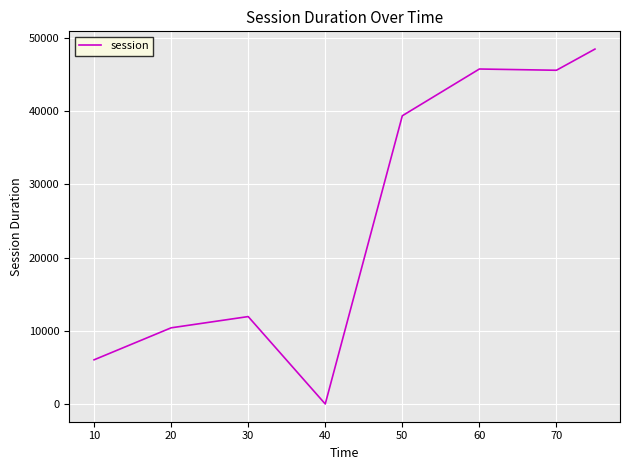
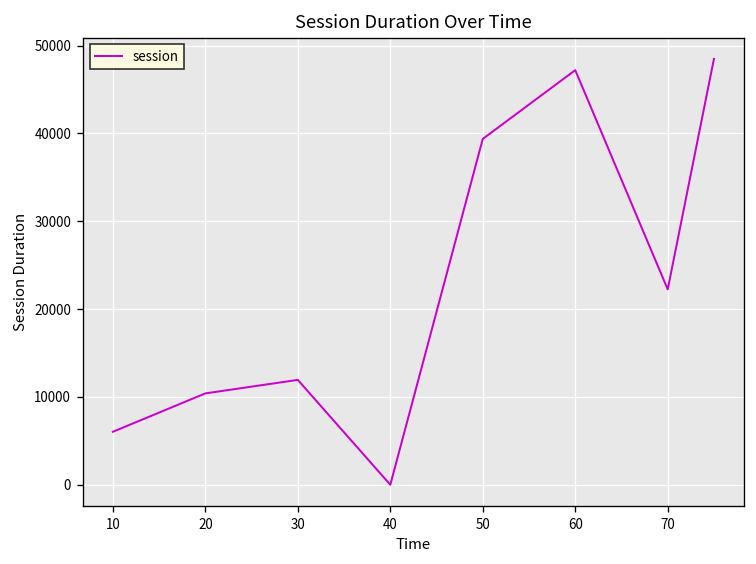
60: 46000 -> 47000
70: 46000 -> 22000
